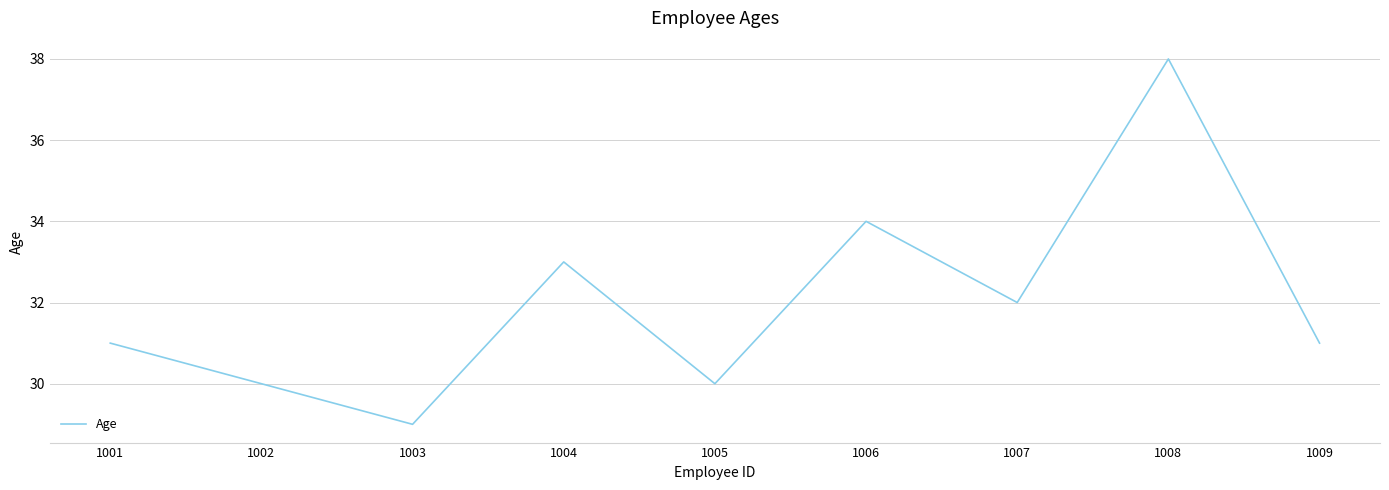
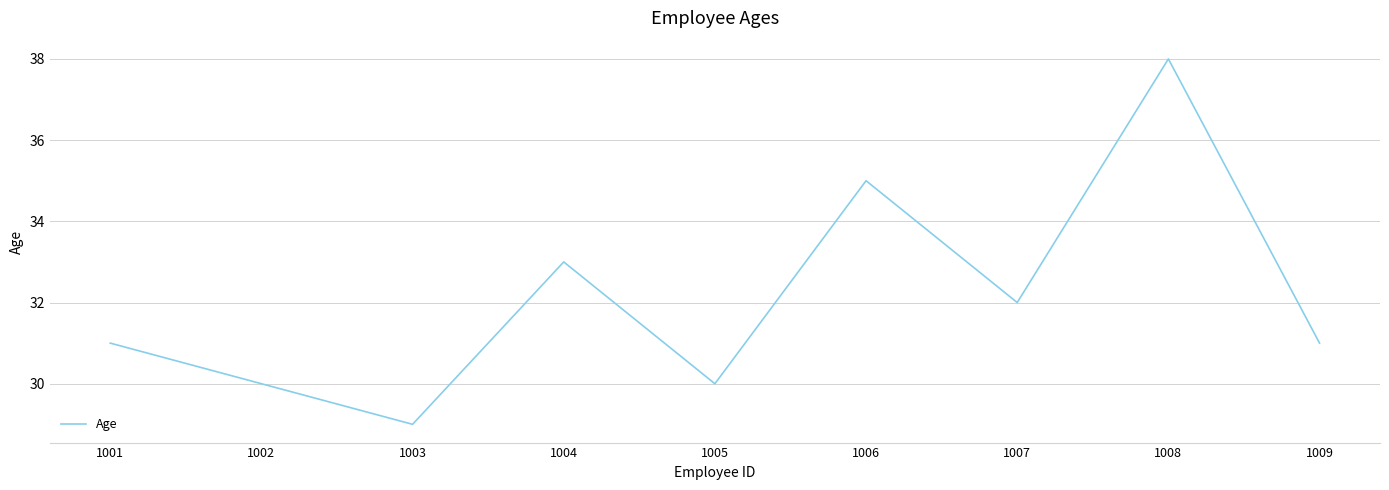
1006: 34 -> 35
